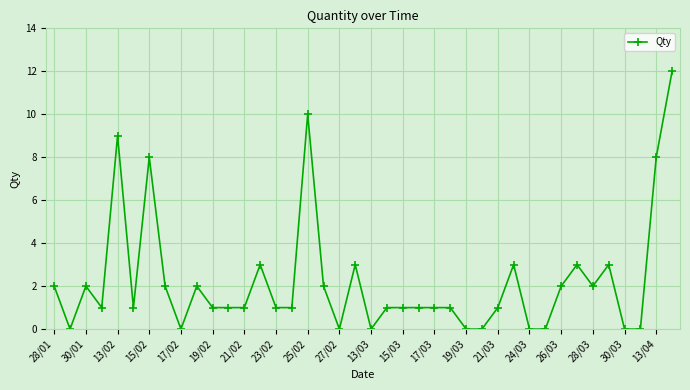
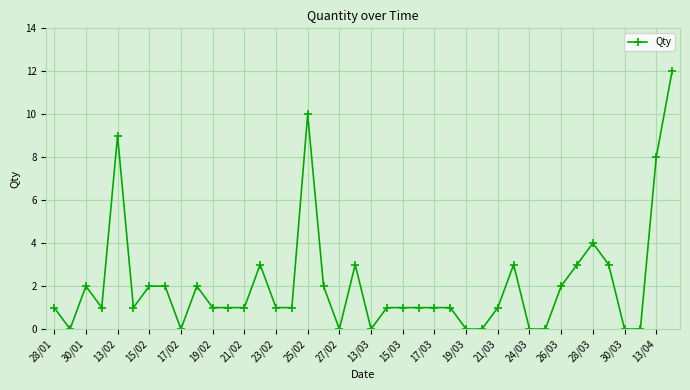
28/01: 2 -> 1
15/02: 8 -> 2
28/03: 2 -> 4
